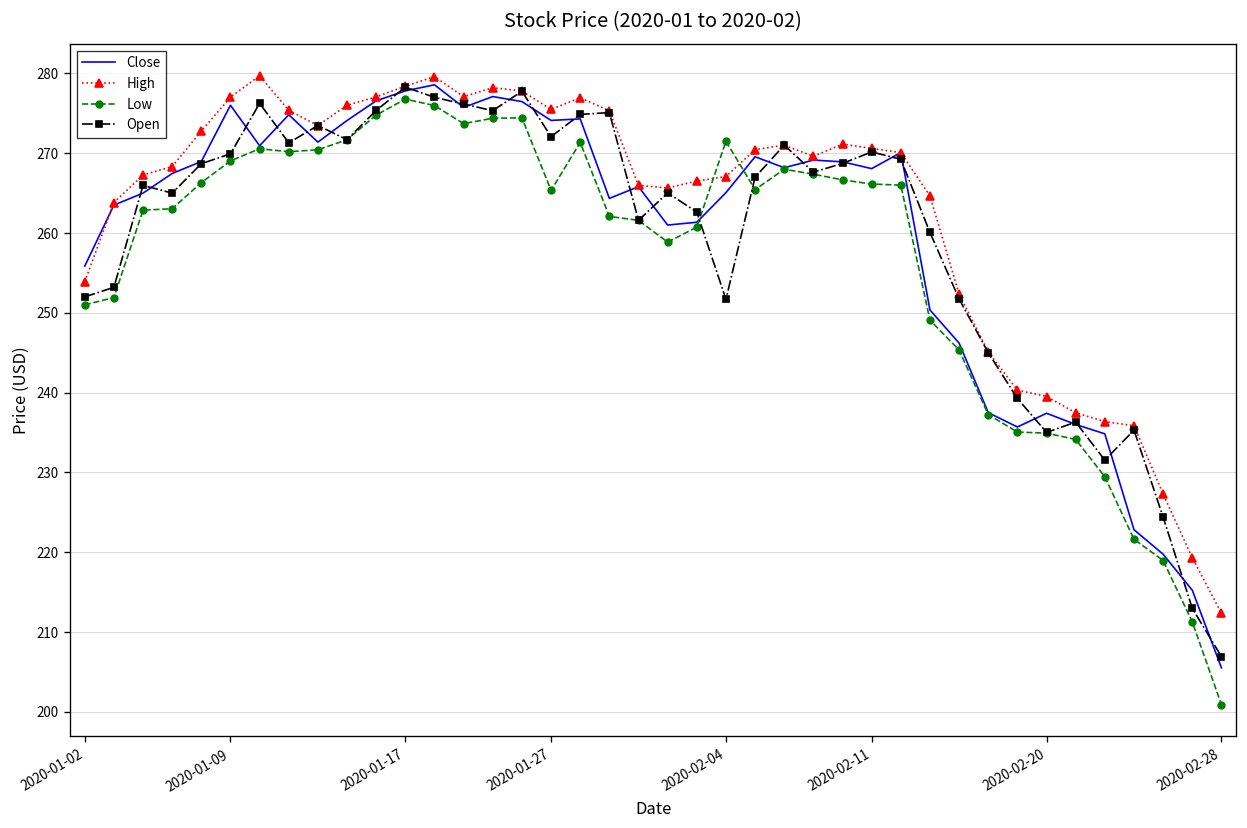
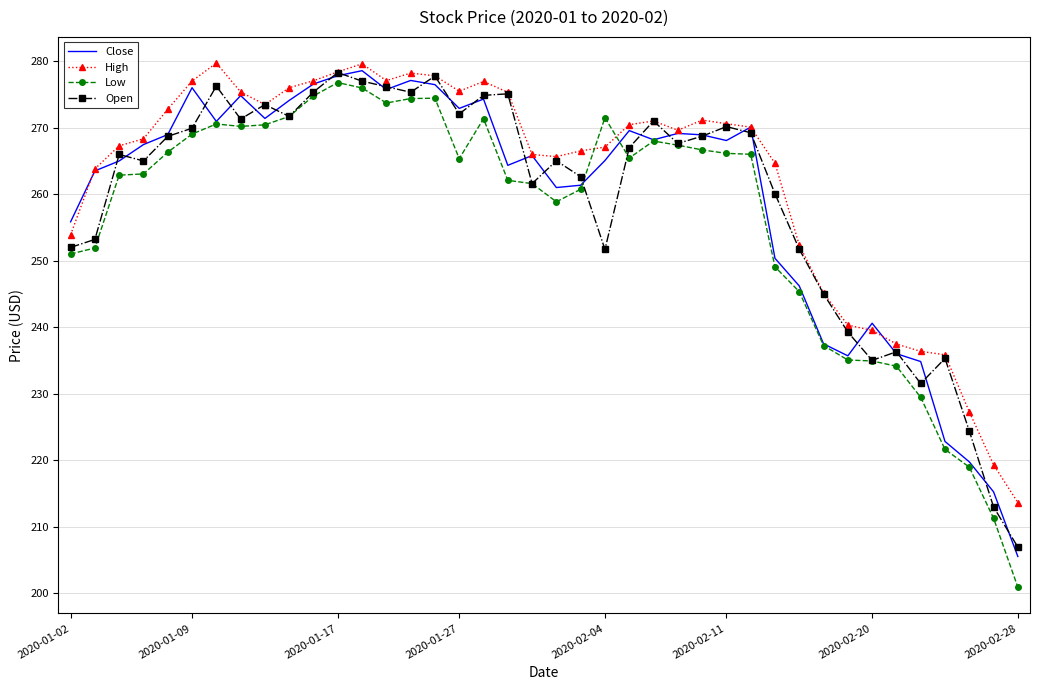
Close, 2020-01-27: 274 -> 273
Close, 2020-02-20: 237 -> 241
High, 2020-02-28: 212 -> 214
